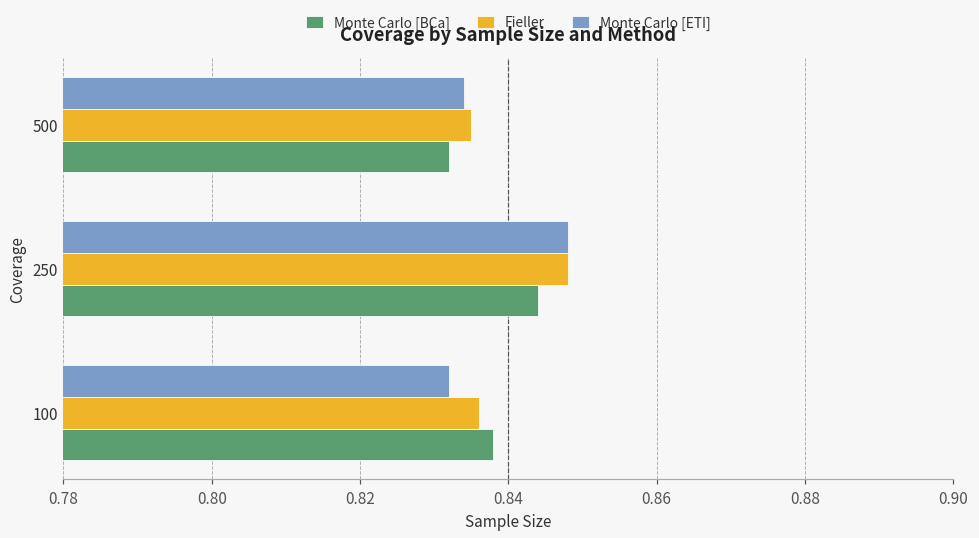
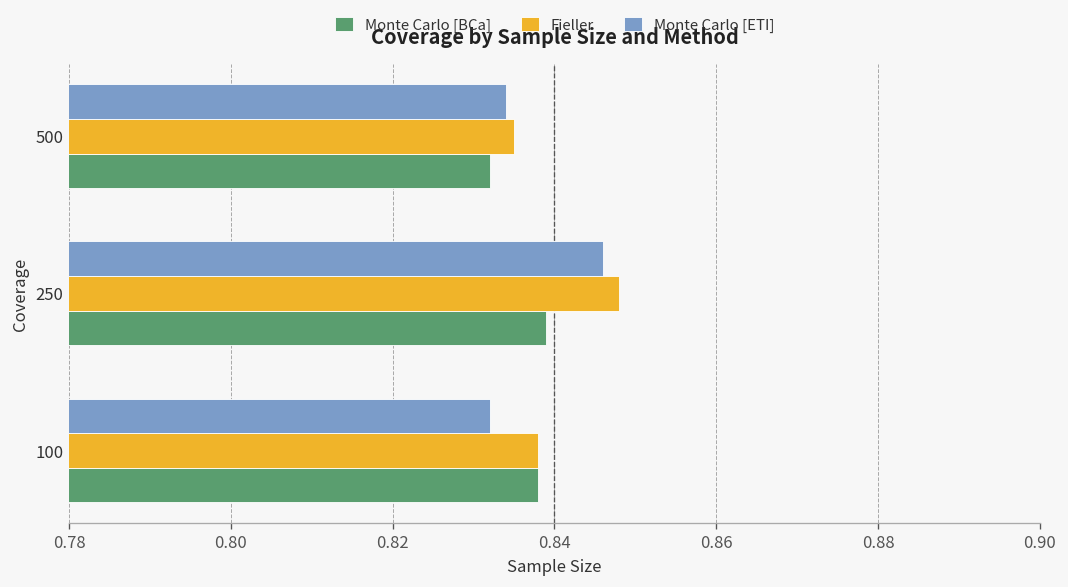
Monte Carlo [ETI], 250: 0.848 -> 0.846
Monte Carlo [BCa], 250: 0.844 -> 0.839
Fieller, 100: 0.836 -> 0.838
